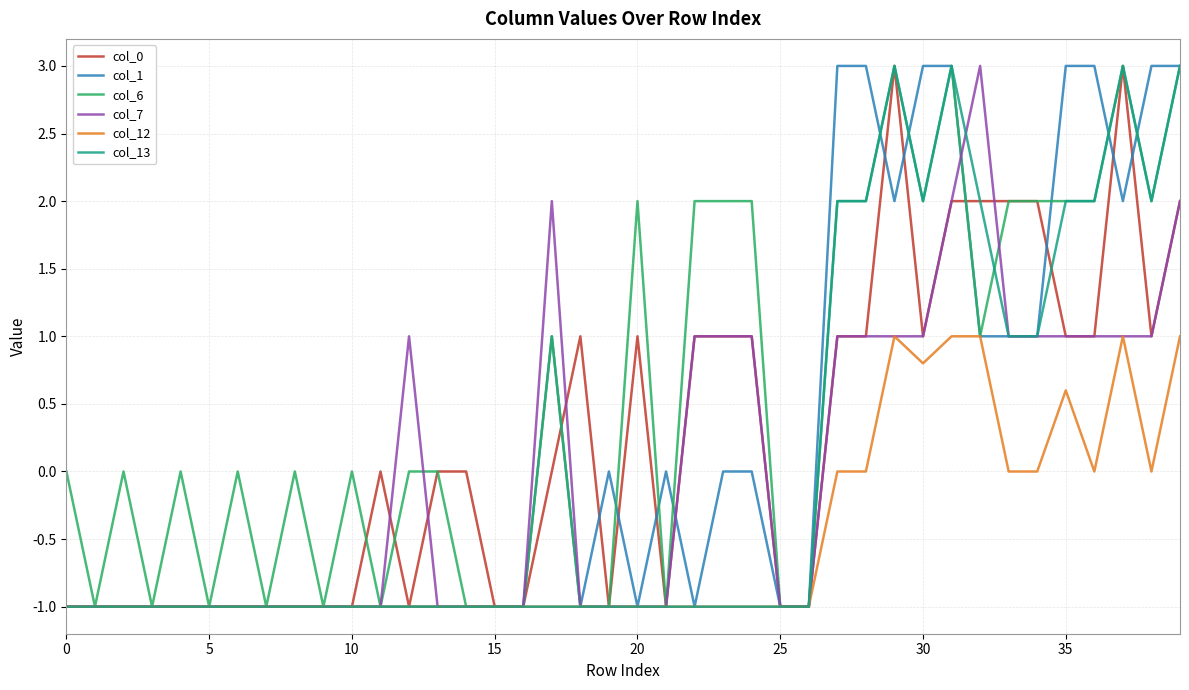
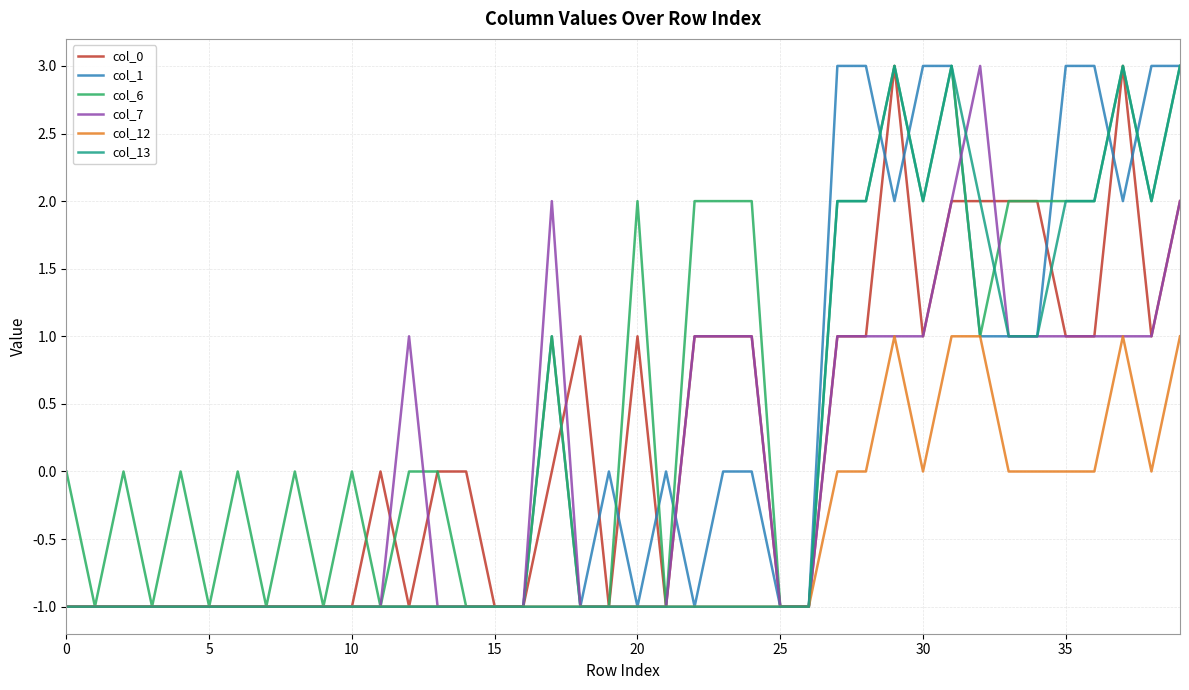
col_12, 30: 0.8 -> 0.0
col_12, 35: 0.6 -> 0.0
